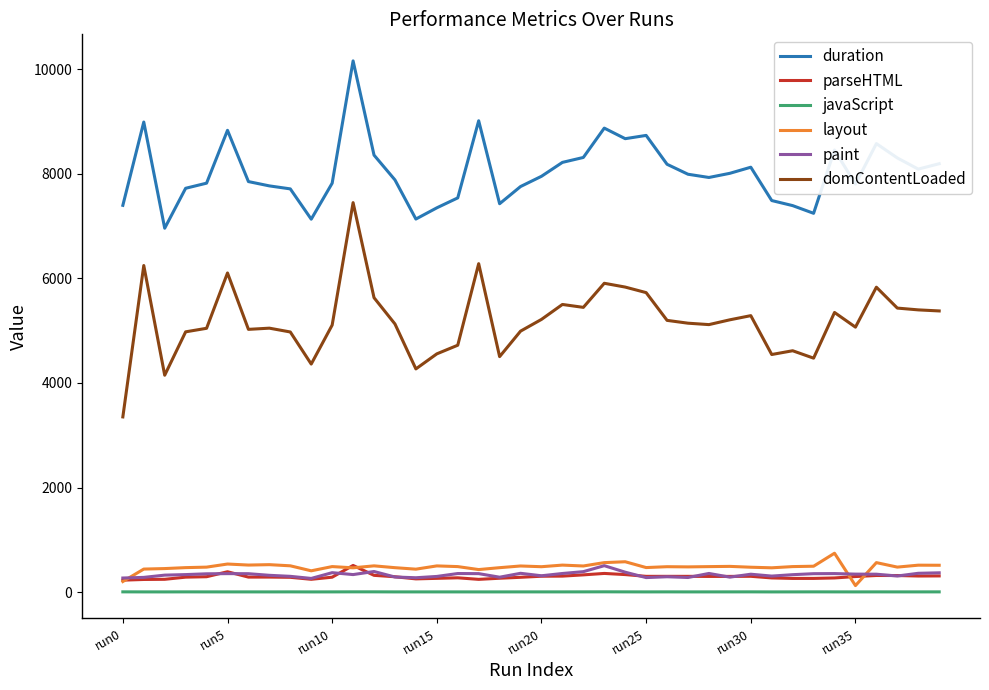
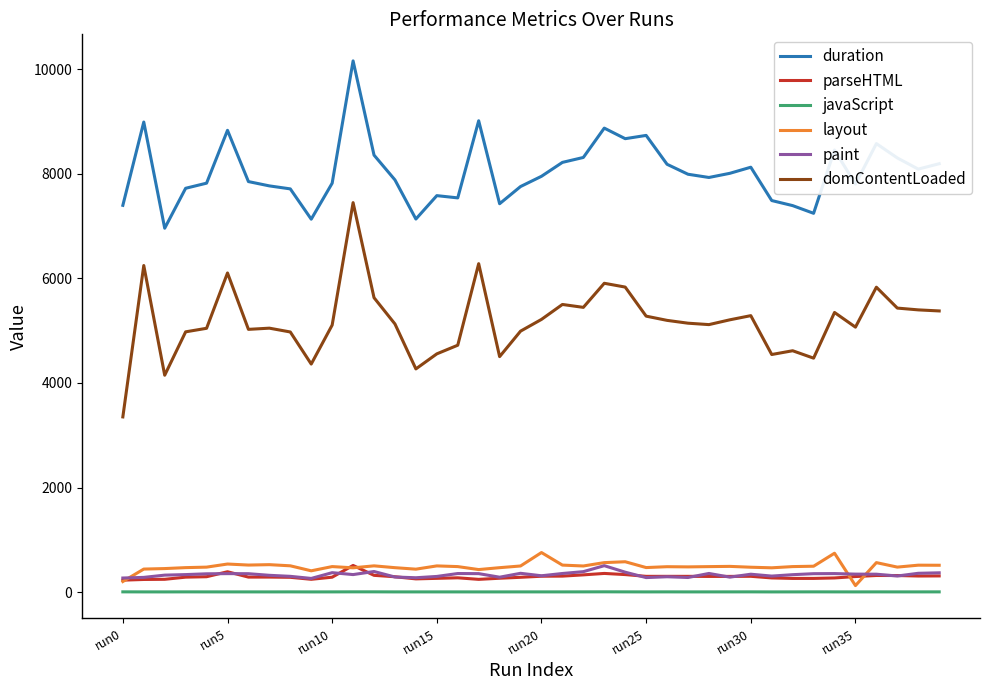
duration, run15: 7300 -> 7600
layout, run20: 500 -> 800
domContentLoaded, run25: 5700 -> 5300
